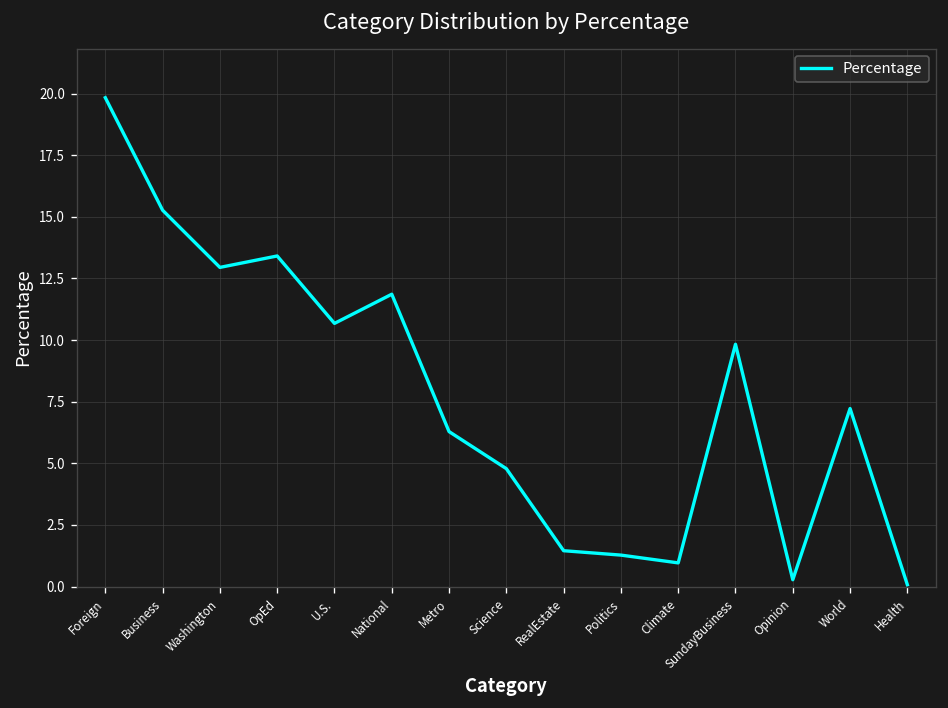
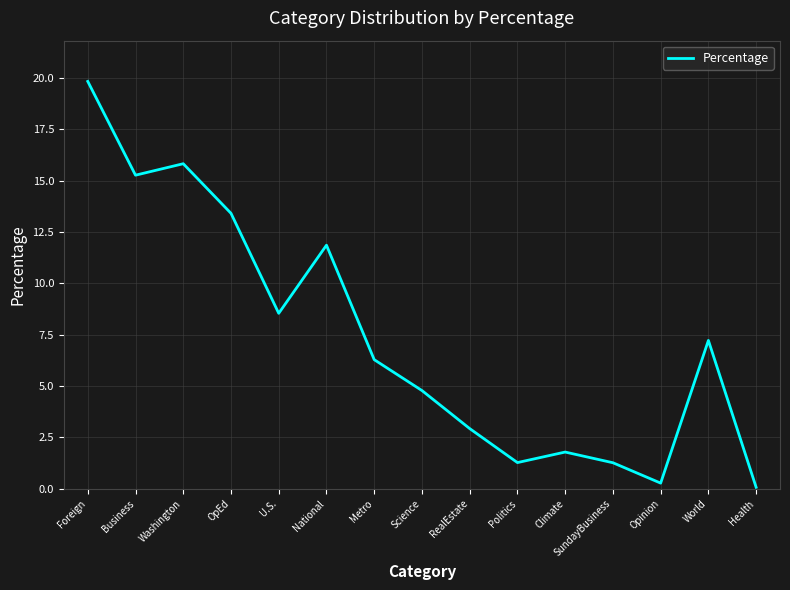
Washington: 12.9 -> 15.8
U.S.: 10.7 -> 8.5
RealEstate: 1.5 -> 2.9
Climate: 1.0 -> 1.8
SundayBusiness: 9.8 -> 1.3
